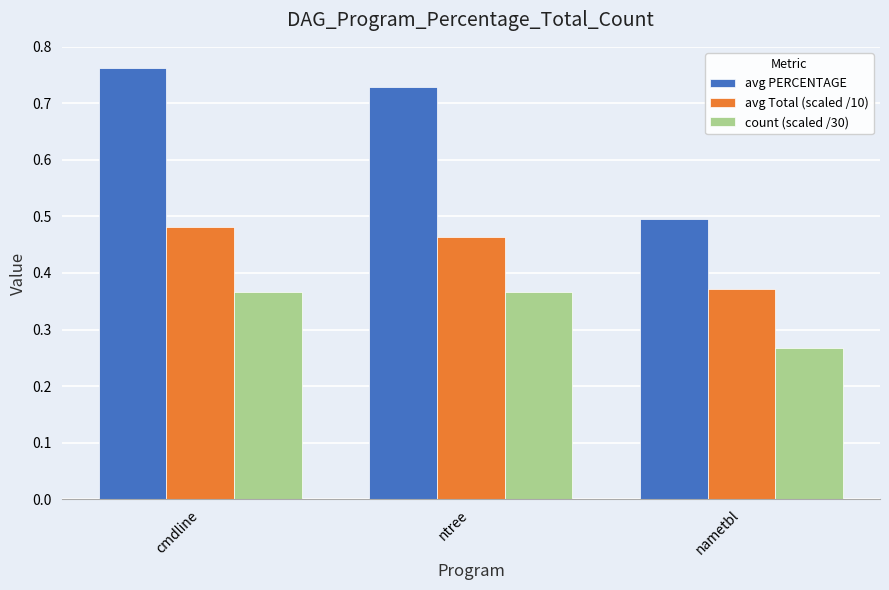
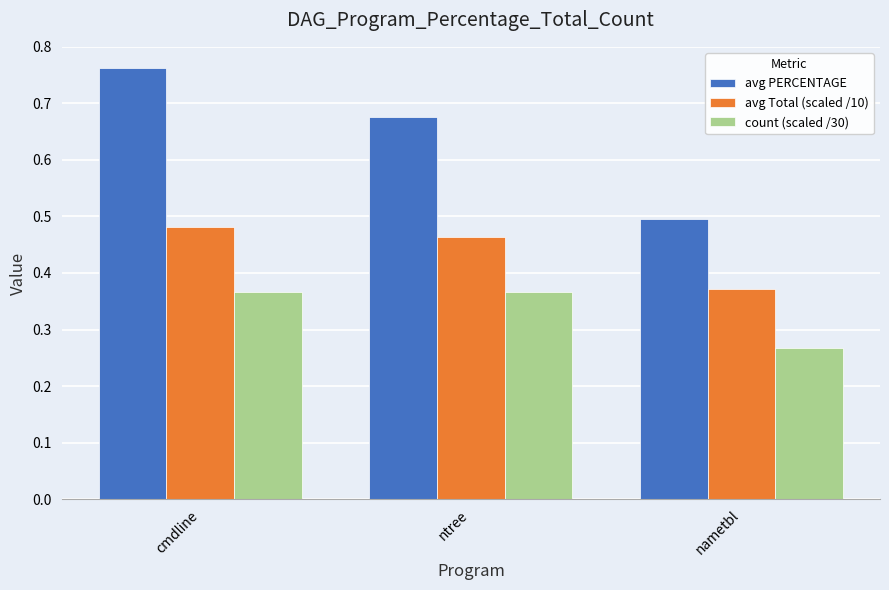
avg PERCENTAGE, ntree: 0.73 -> 0.68
